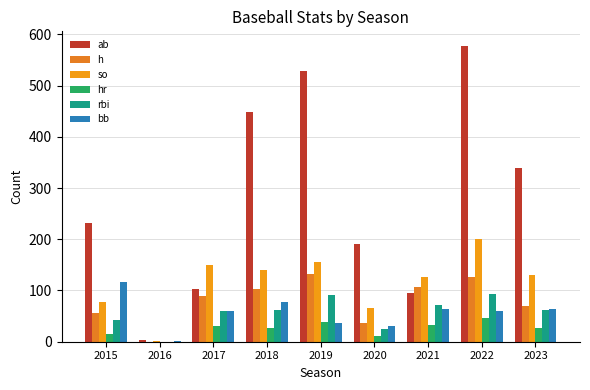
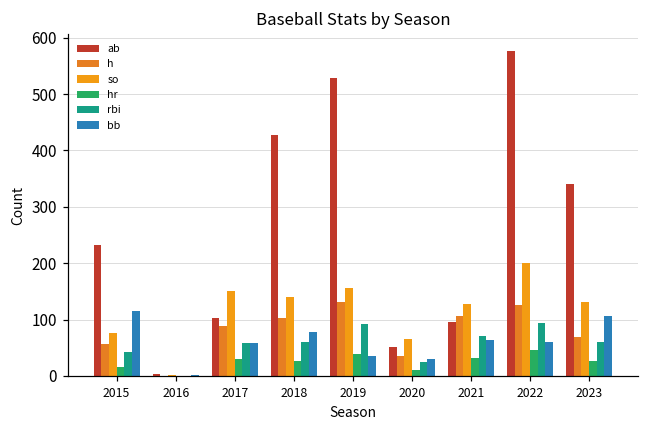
ab, 2018: 450 -> 430
ab, 2020: 190 -> 50
bb, 2023: 60 -> 110
